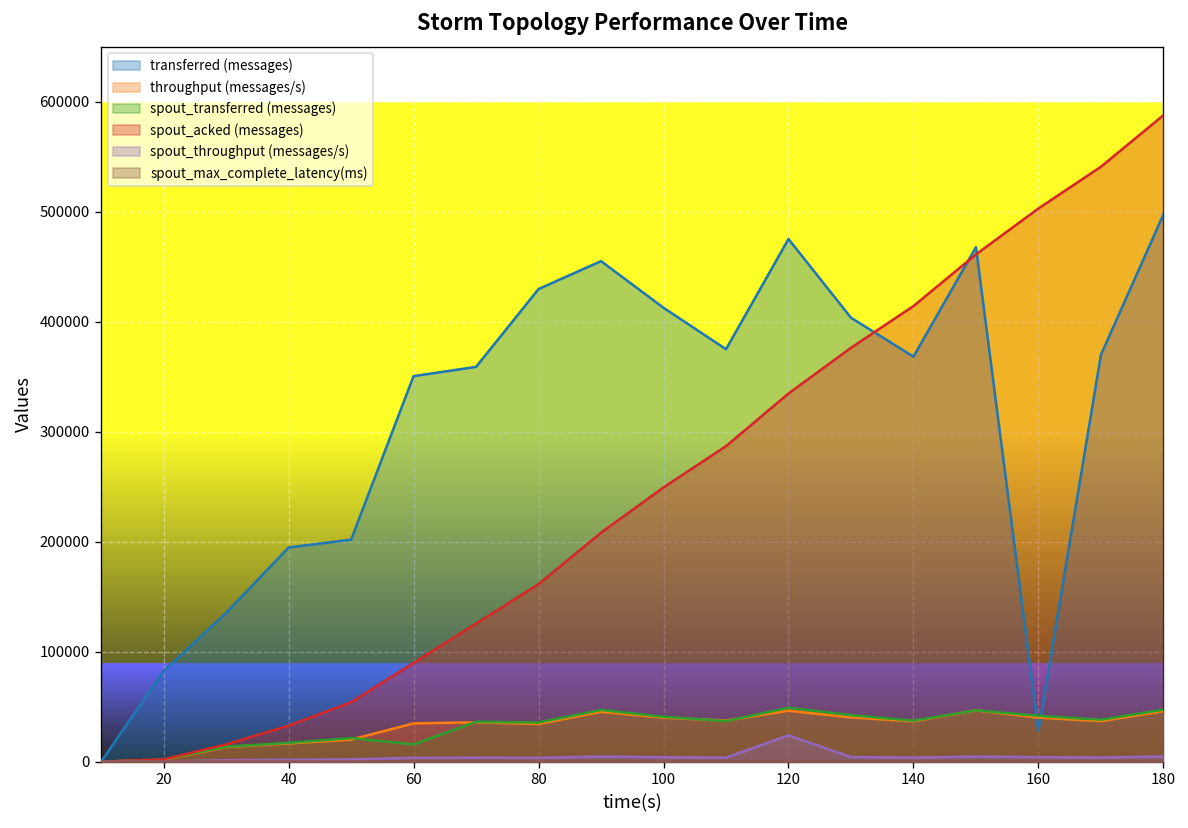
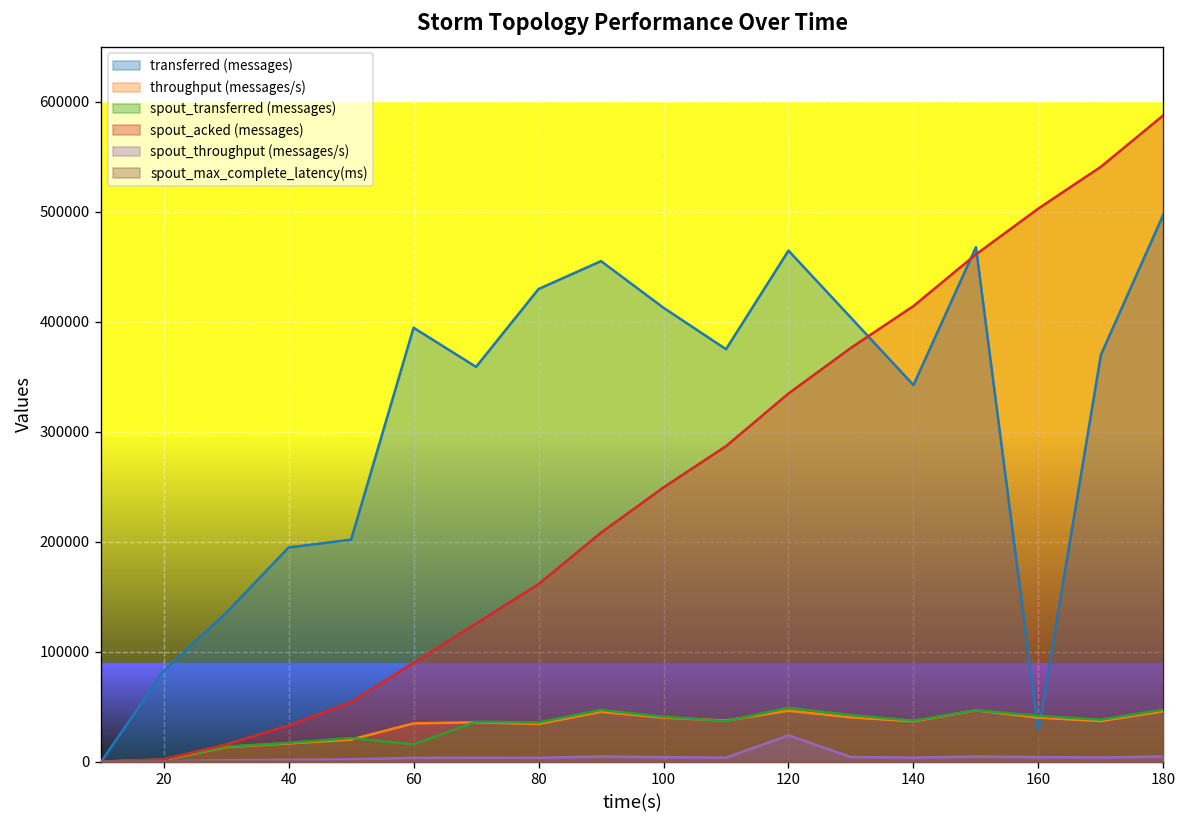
transferred (messages), 60: 350000 -> 390000
transferred (messages), 120: 480000 -> 460000
transferred (messages), 140: 370000 -> 340000
